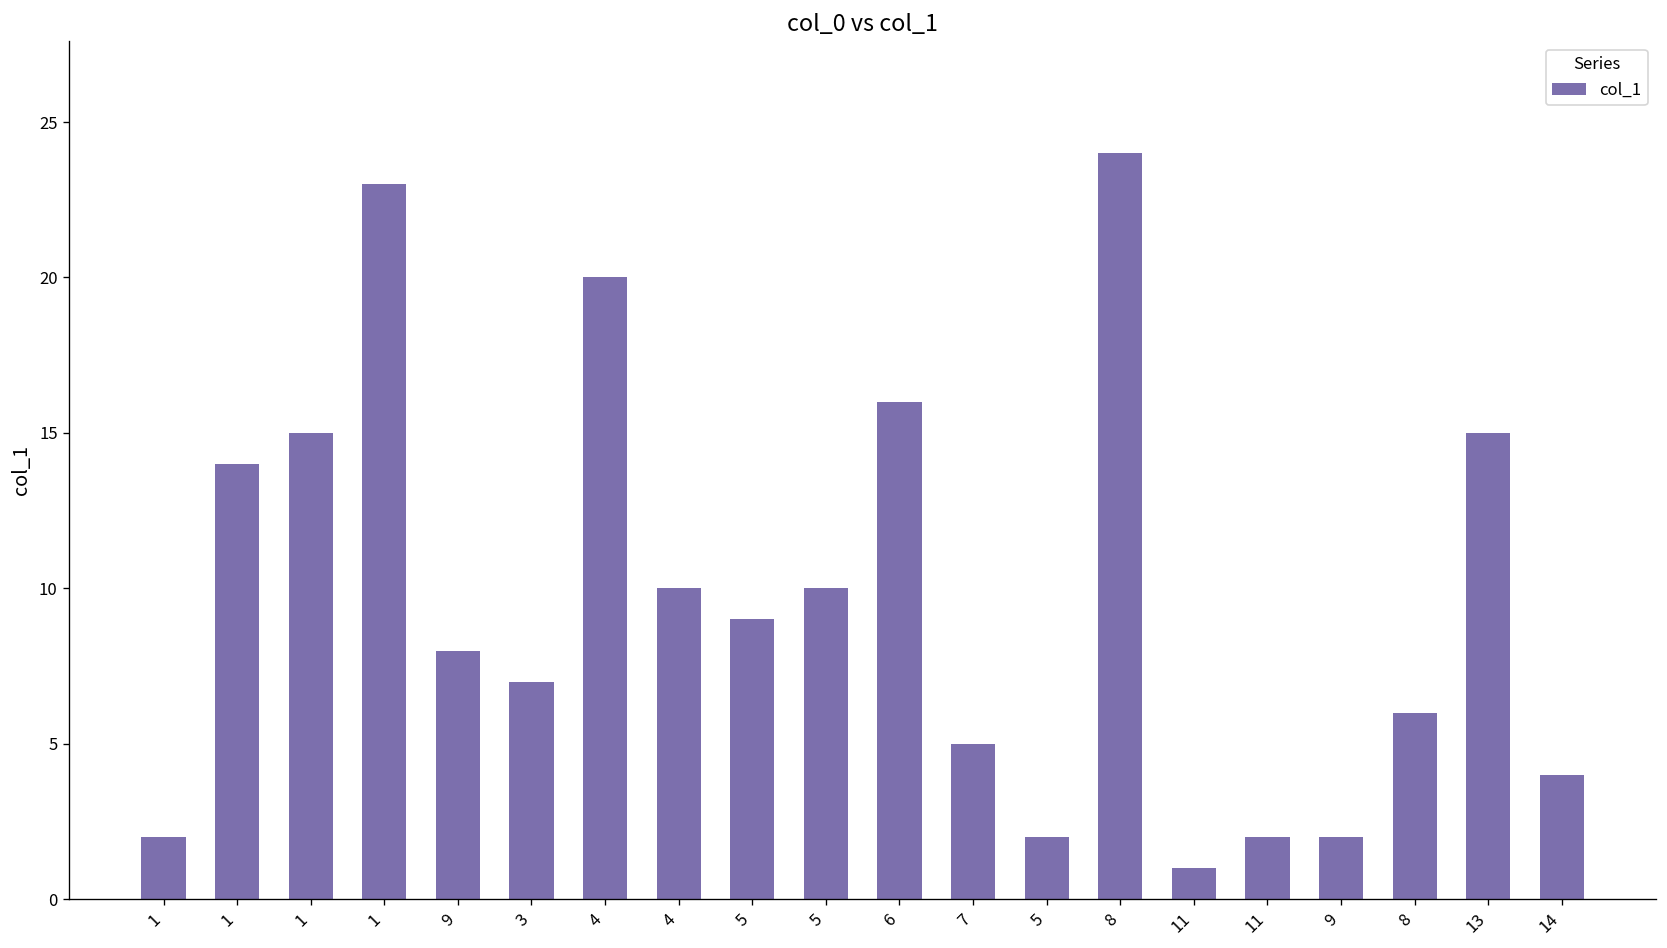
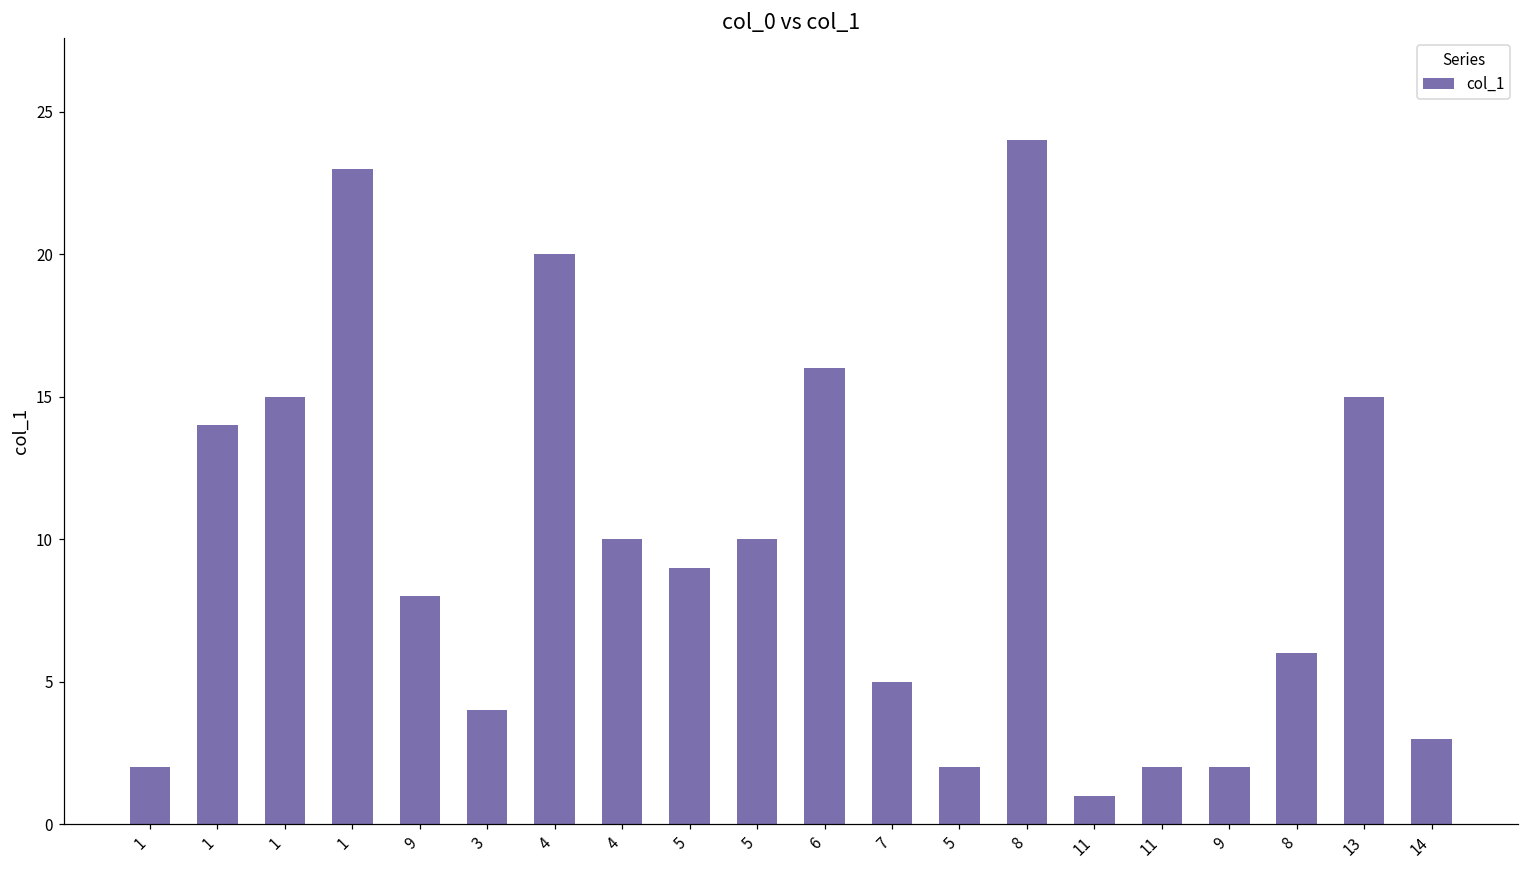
3: 7 -> 4
14: 4 -> 3
